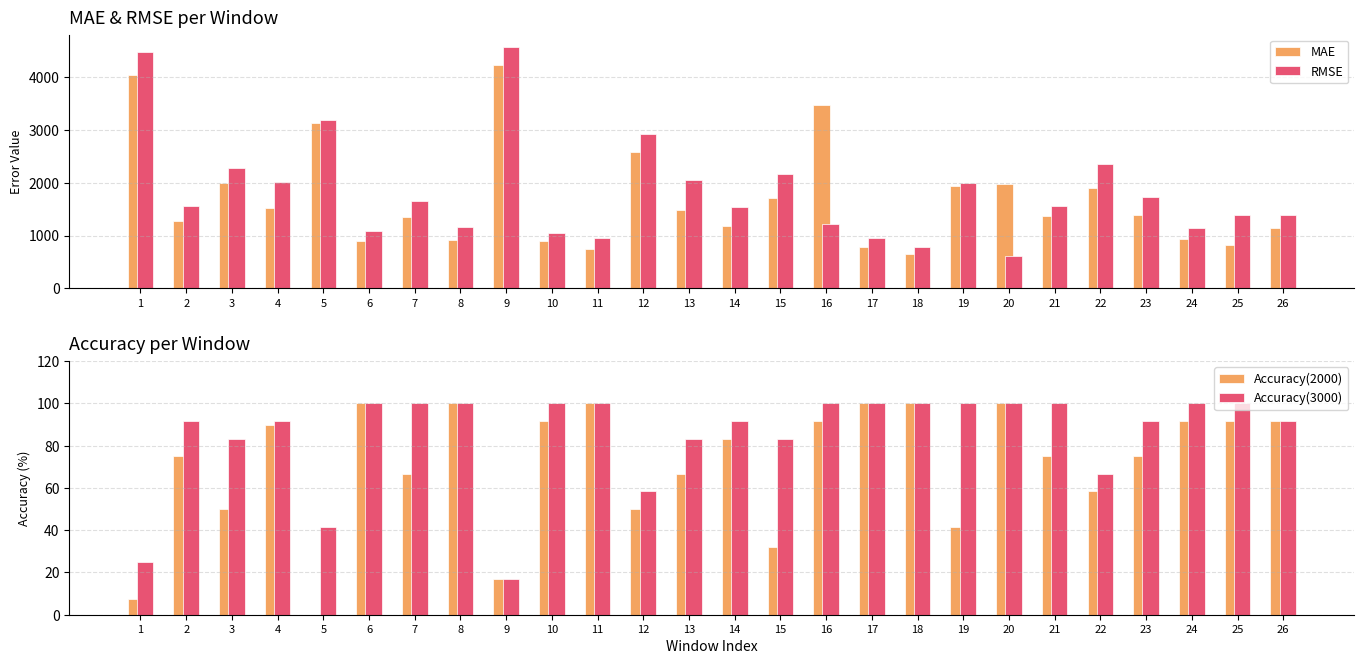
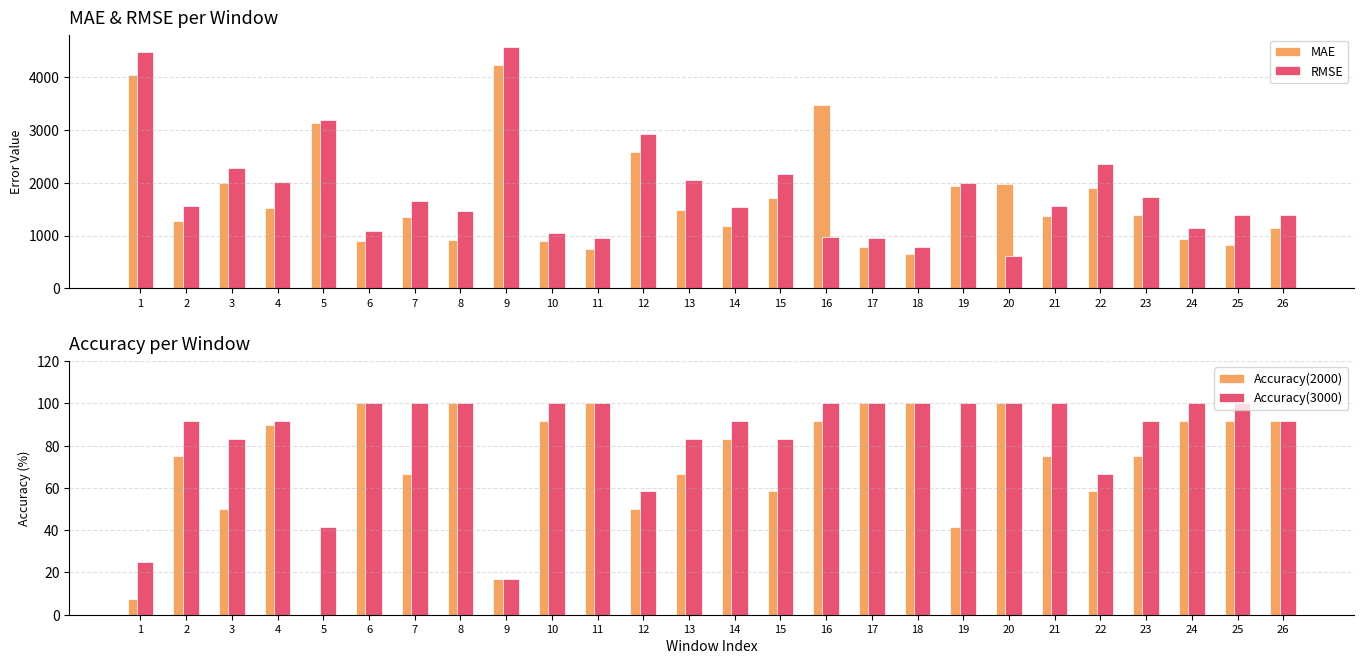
MAE & RMSE per Window, RMSE, 8: 1200 -> 1500
MAE & RMSE per Window, RMSE, 16: 1200 -> 1000
Accuracy per Window, Accuracy(2000), 15: 32 -> 58
